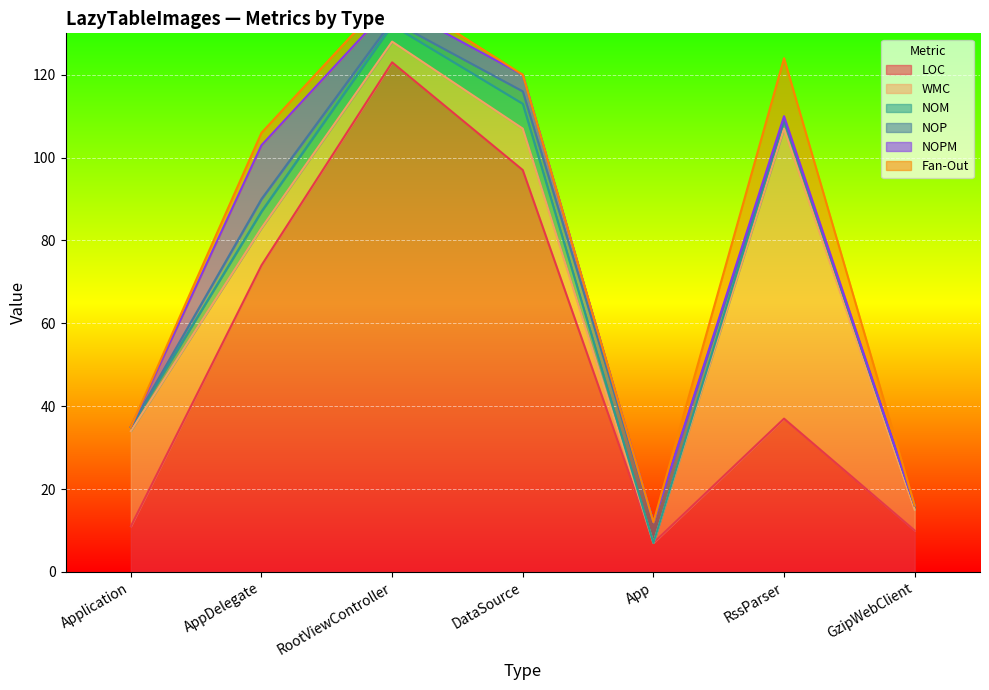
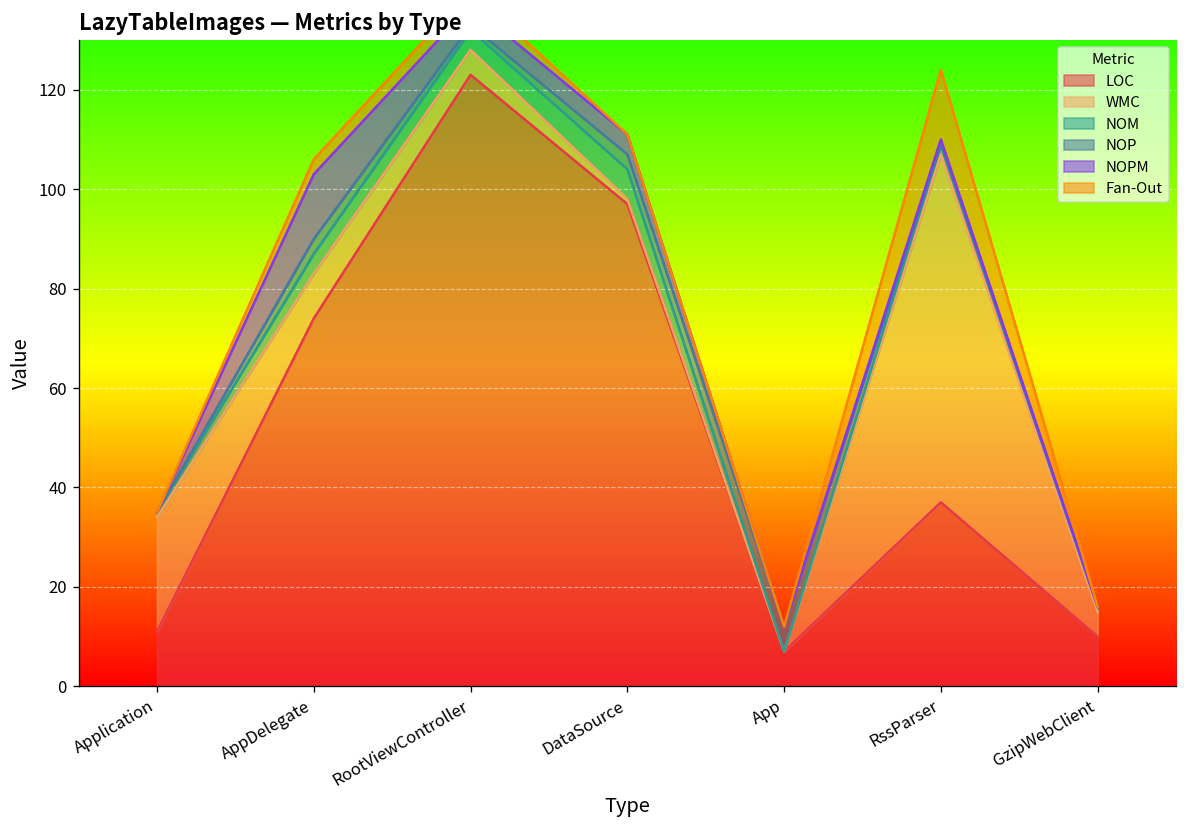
WMC, DataSource: 10 -> 1
